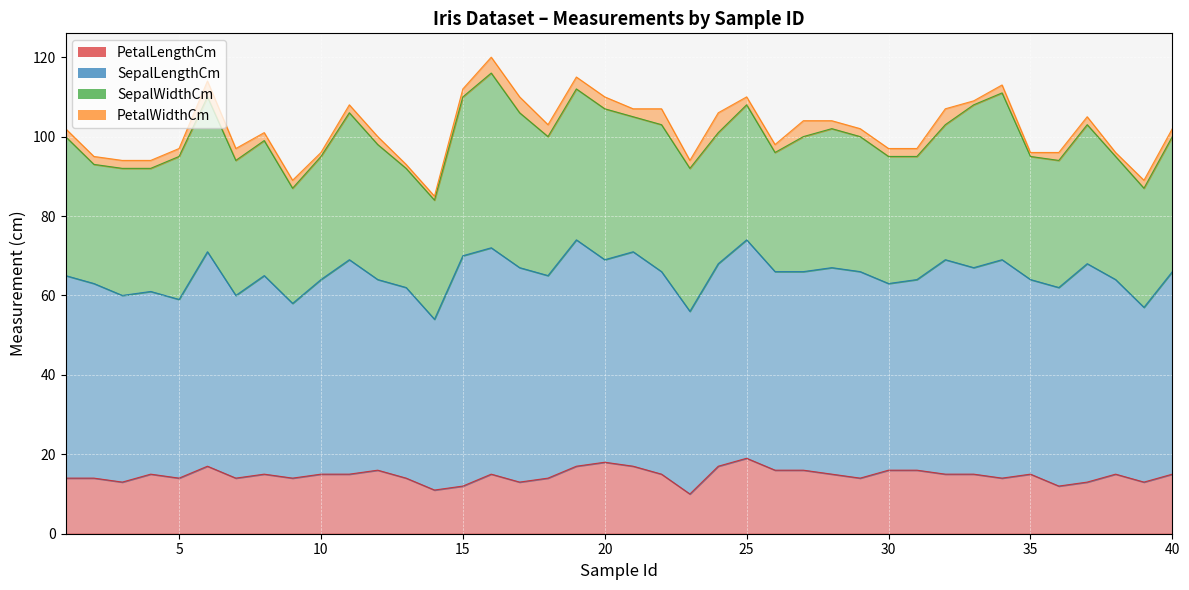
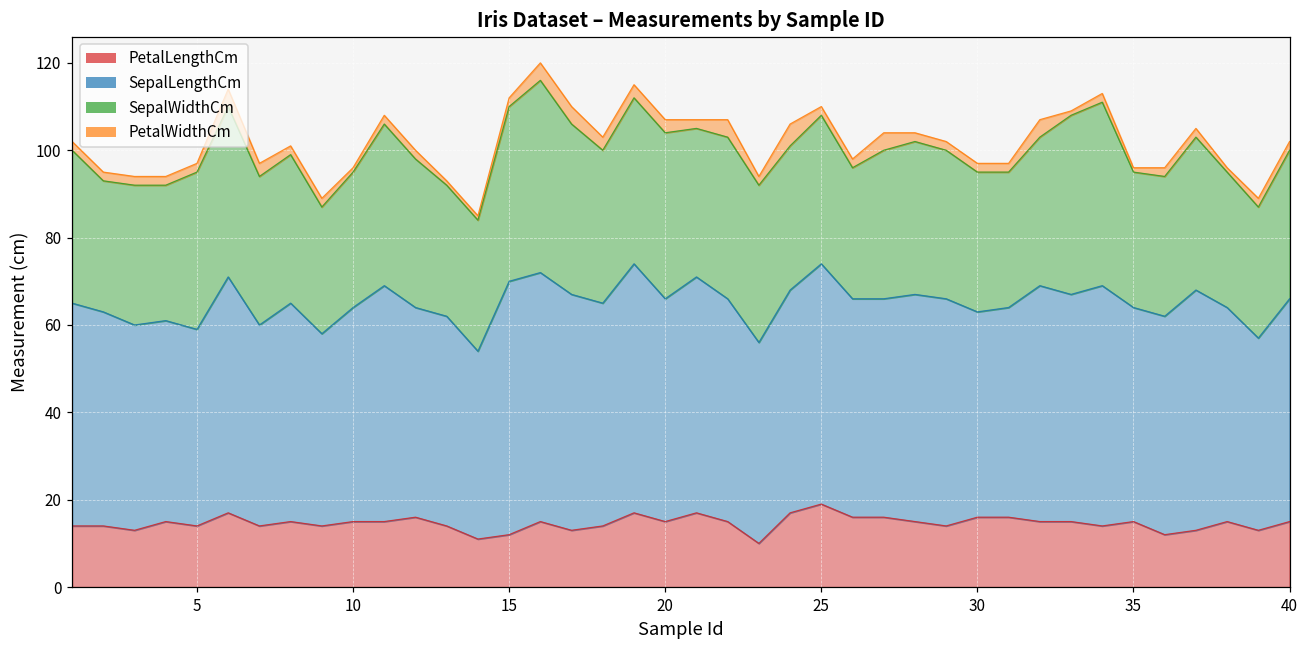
PetalLengthCm, 20: 18 -> 15
